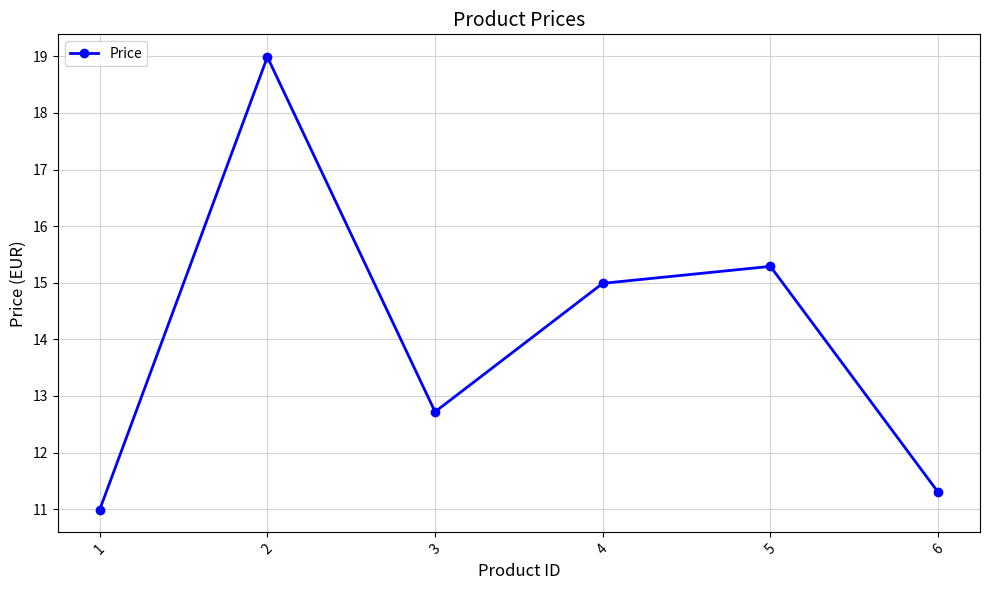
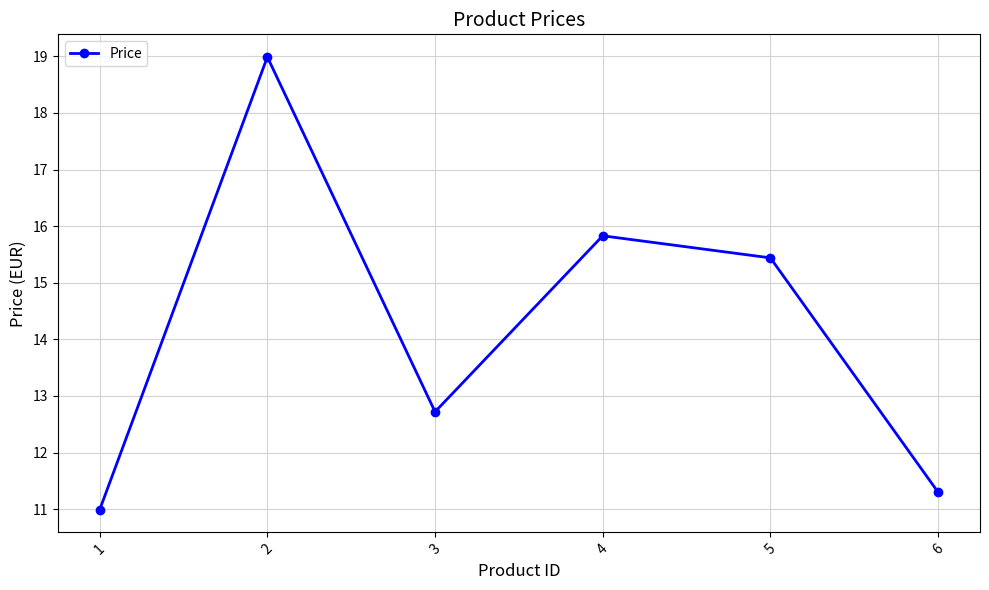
4: 15.0 -> 15.8
5: 15.3 -> 15.4
